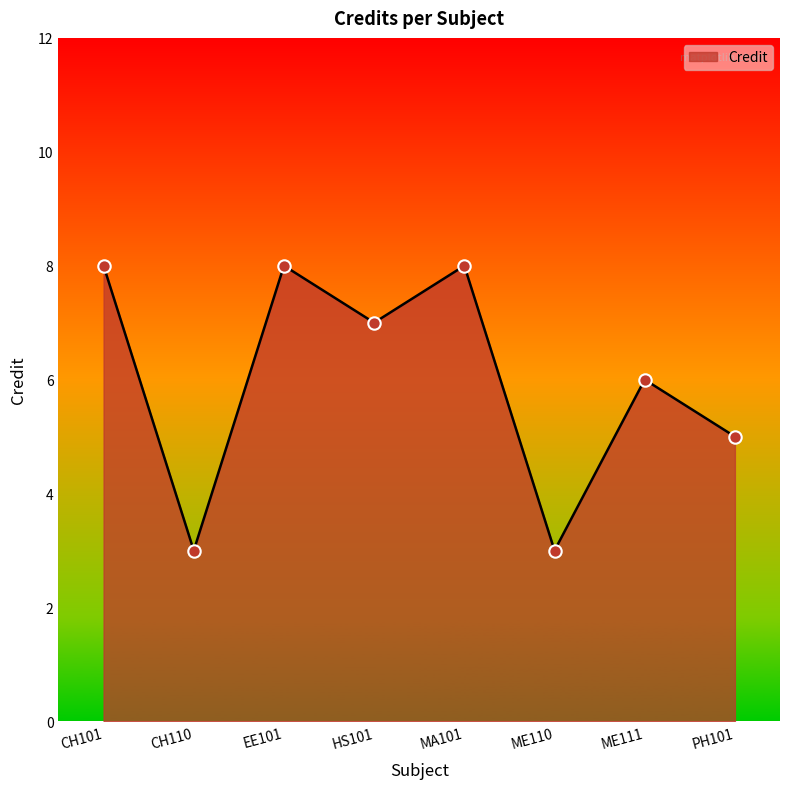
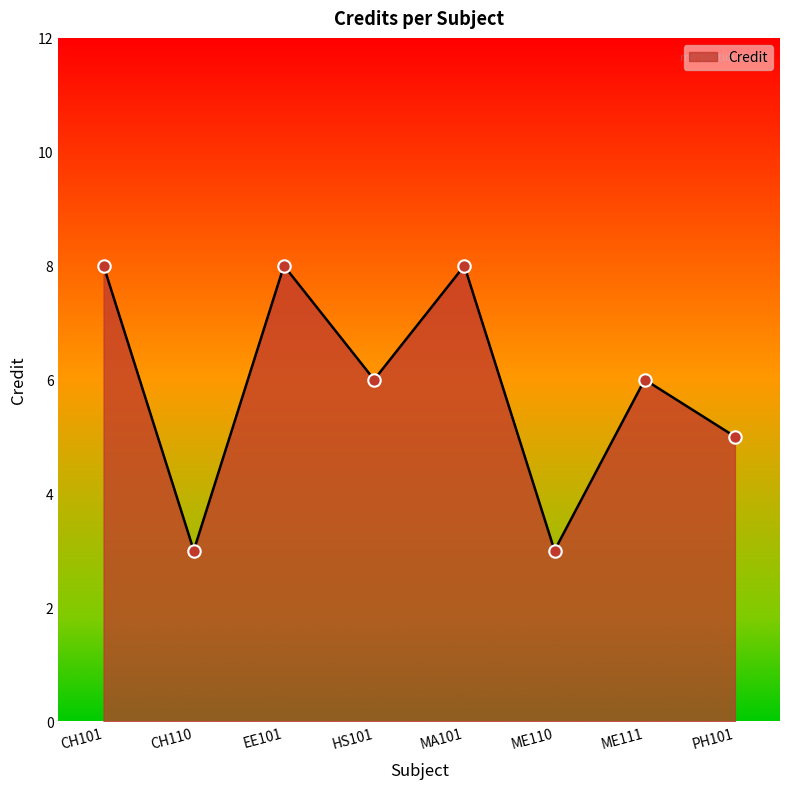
HS101: 7 -> 6
